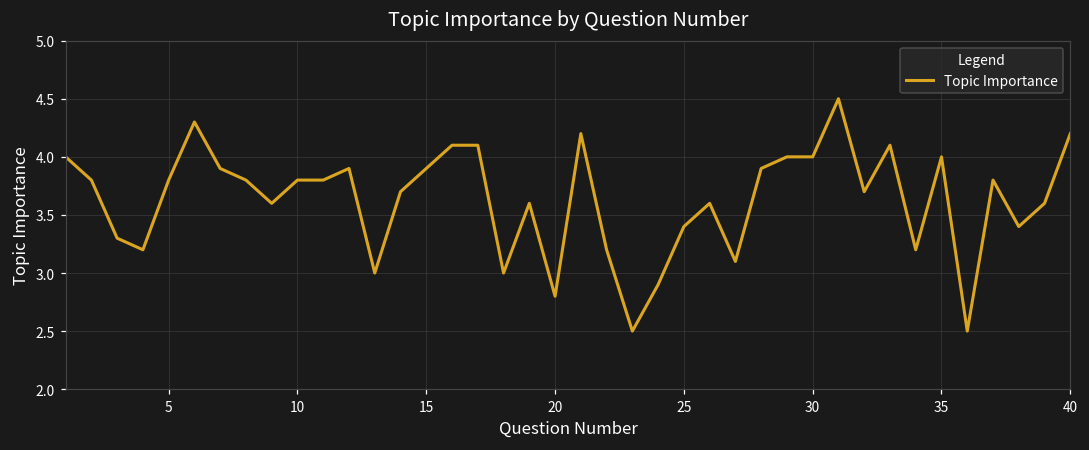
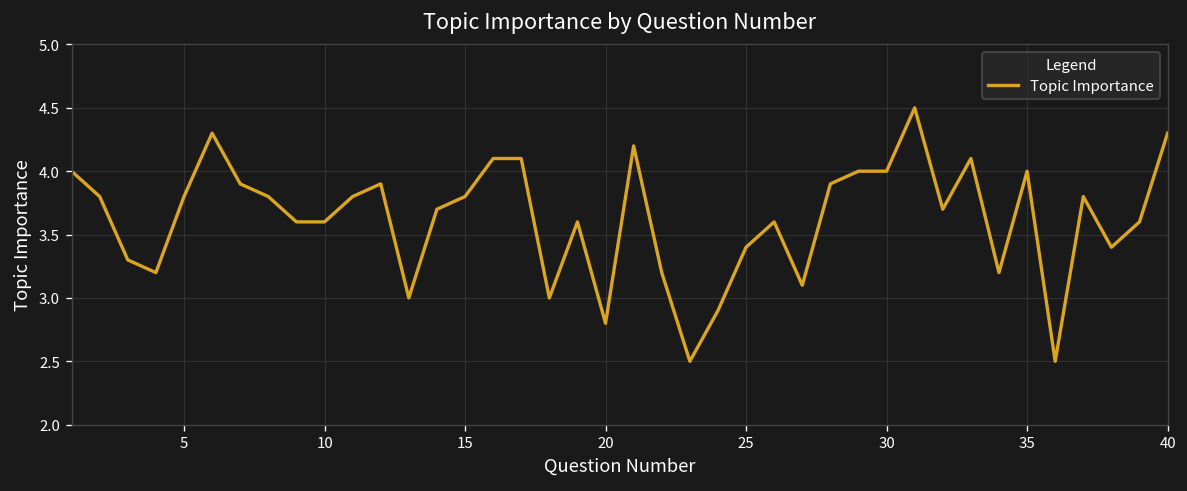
10: 3.8 -> 3.6
15: 3.9 -> 3.8
40: 4.2 -> 4.3
